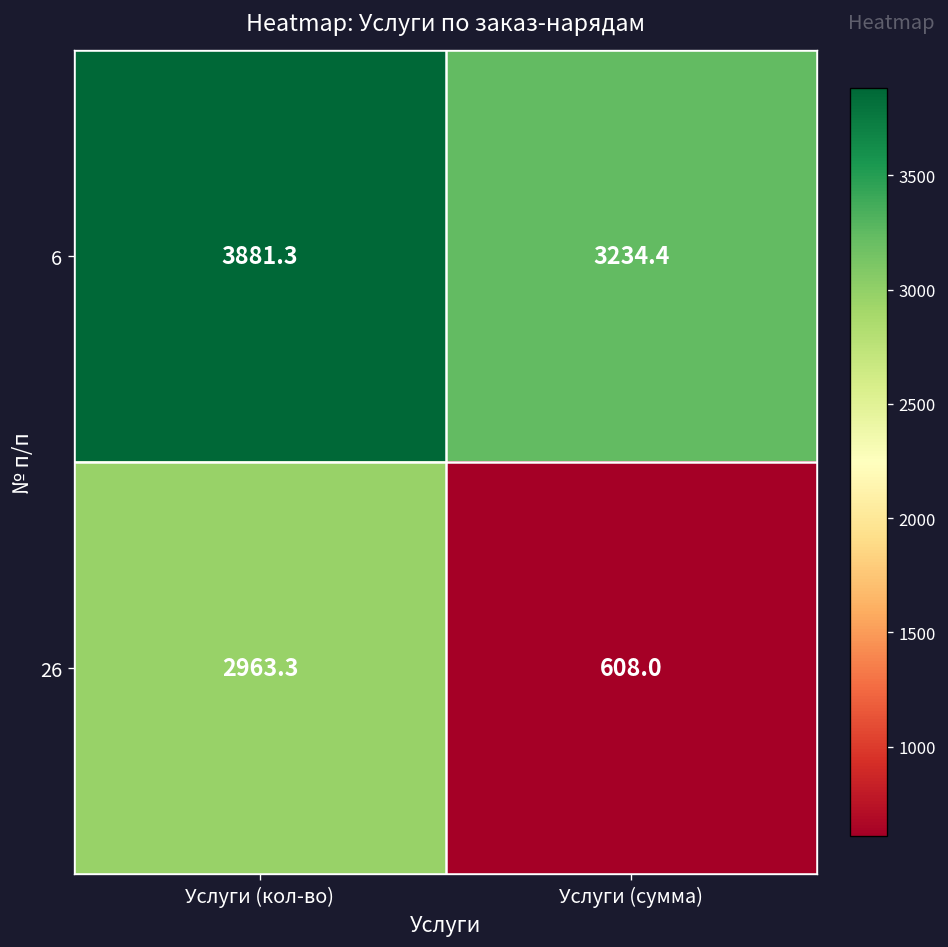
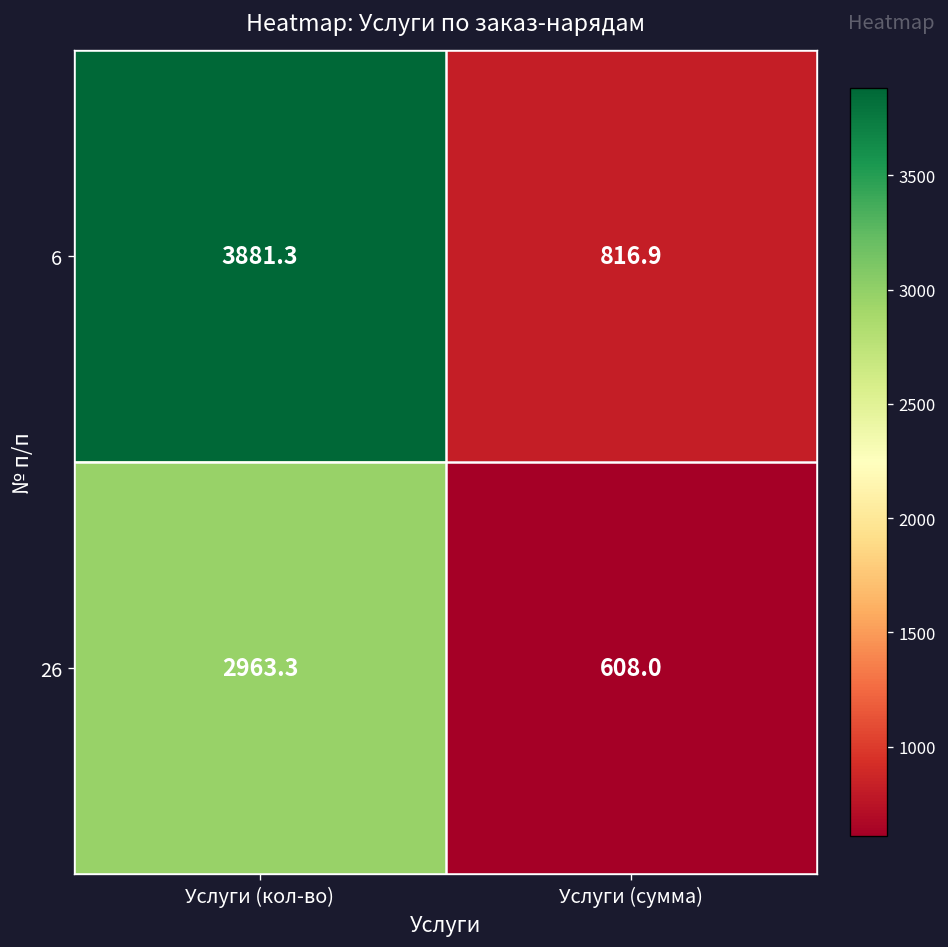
6, Услуги (сумма): 3234.4 -> 816.9
